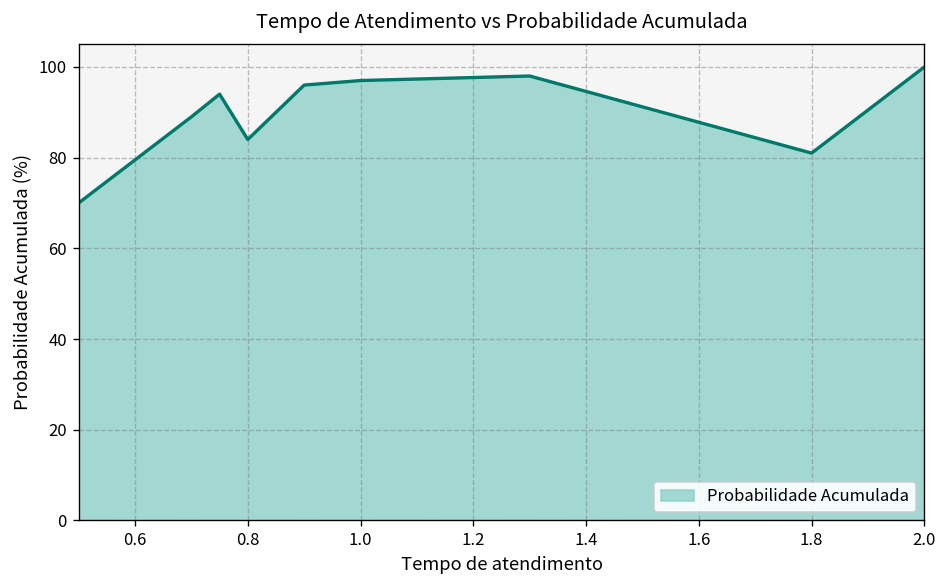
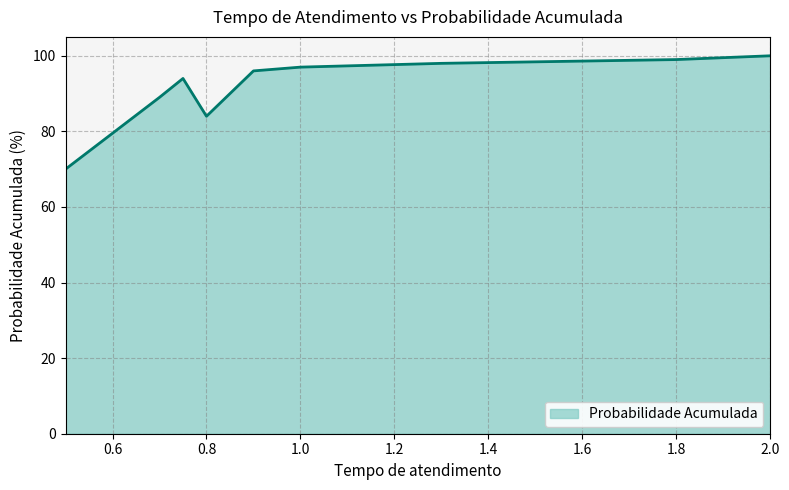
1.8: 81 -> 99
